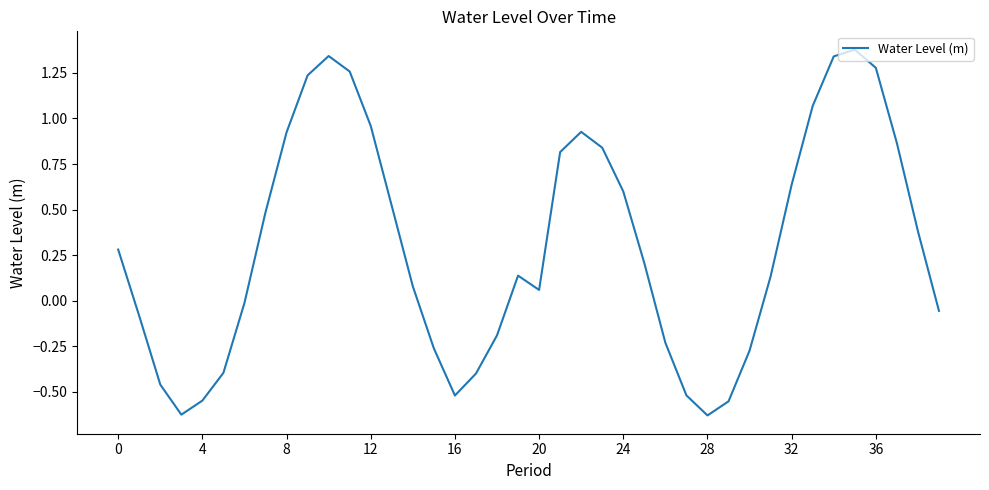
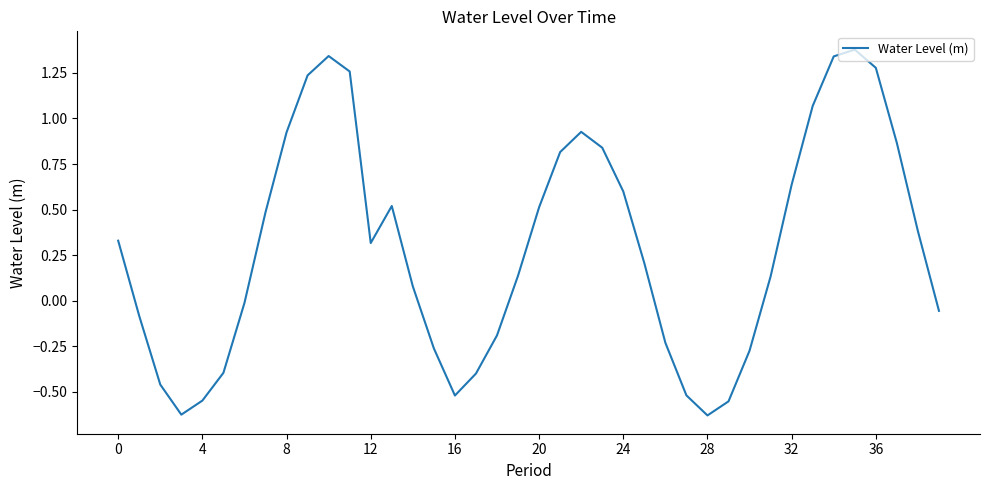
0: 0.28 -> 0.33
12: 0.96 -> 0.32
20: 0.06 -> 0.51
